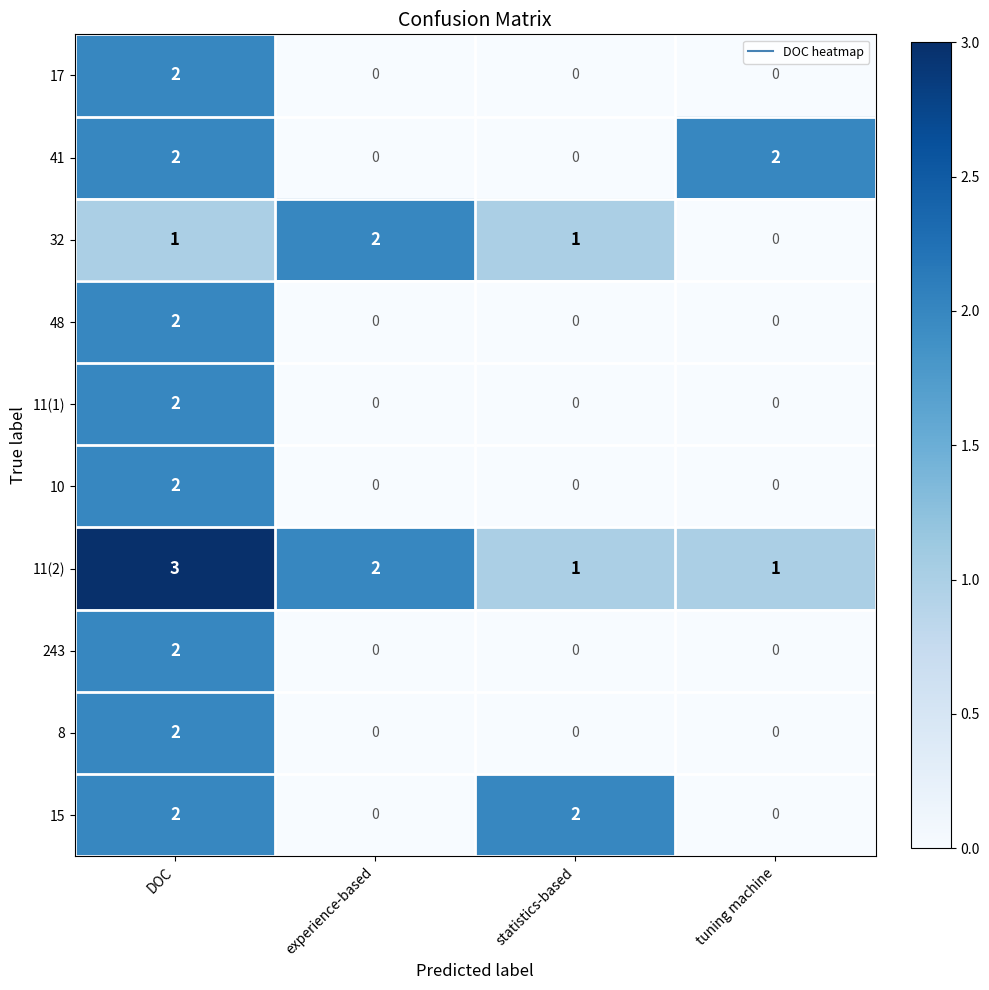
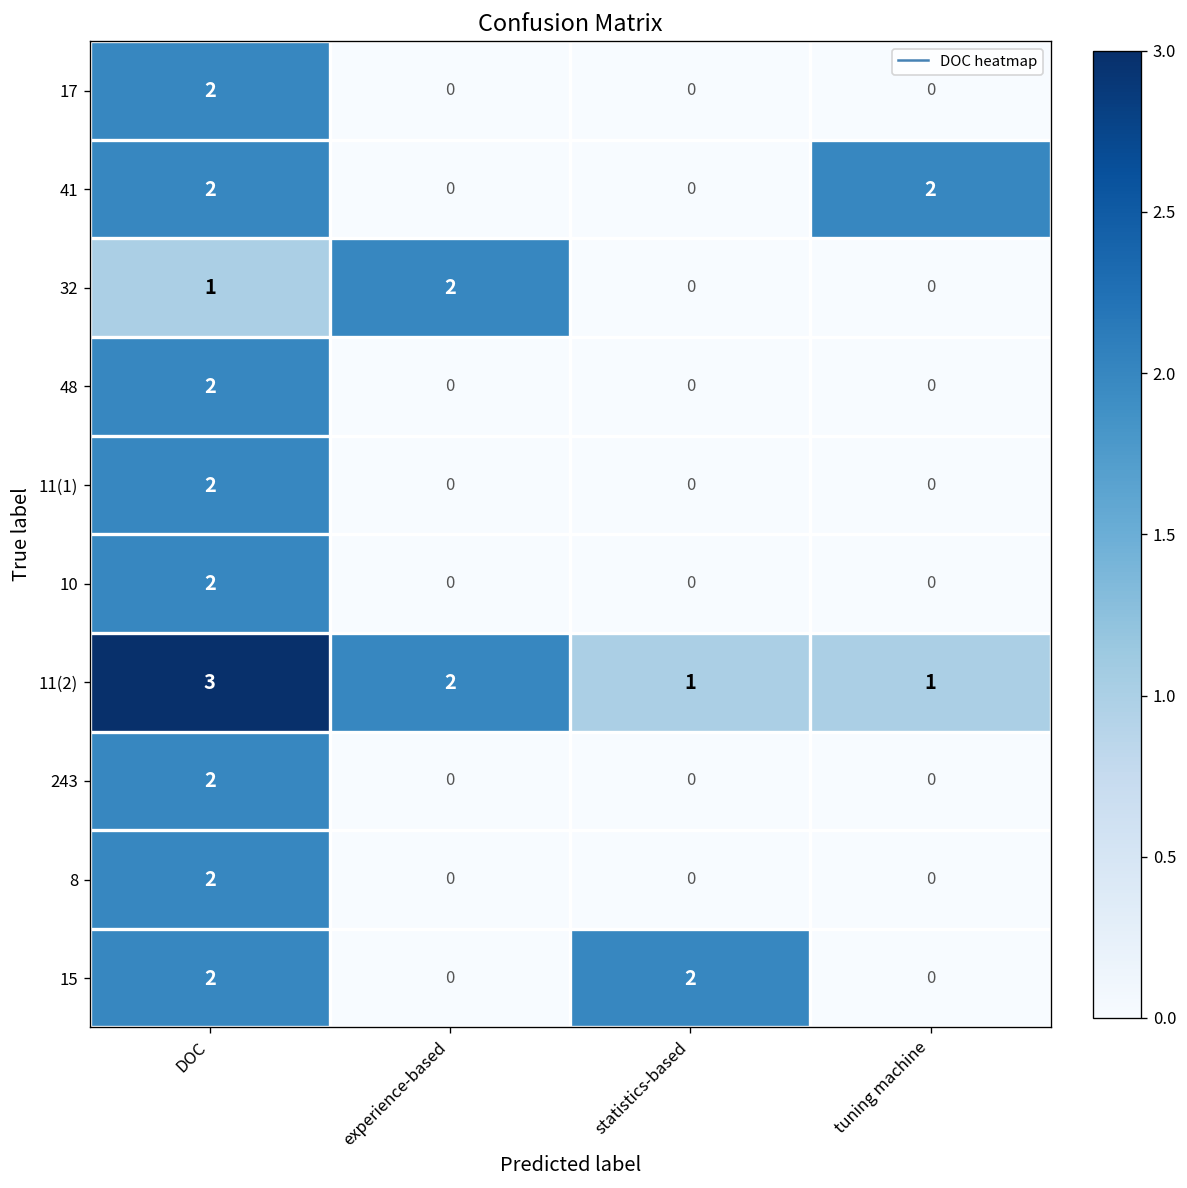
32, statistics-based: 1 -> 0
